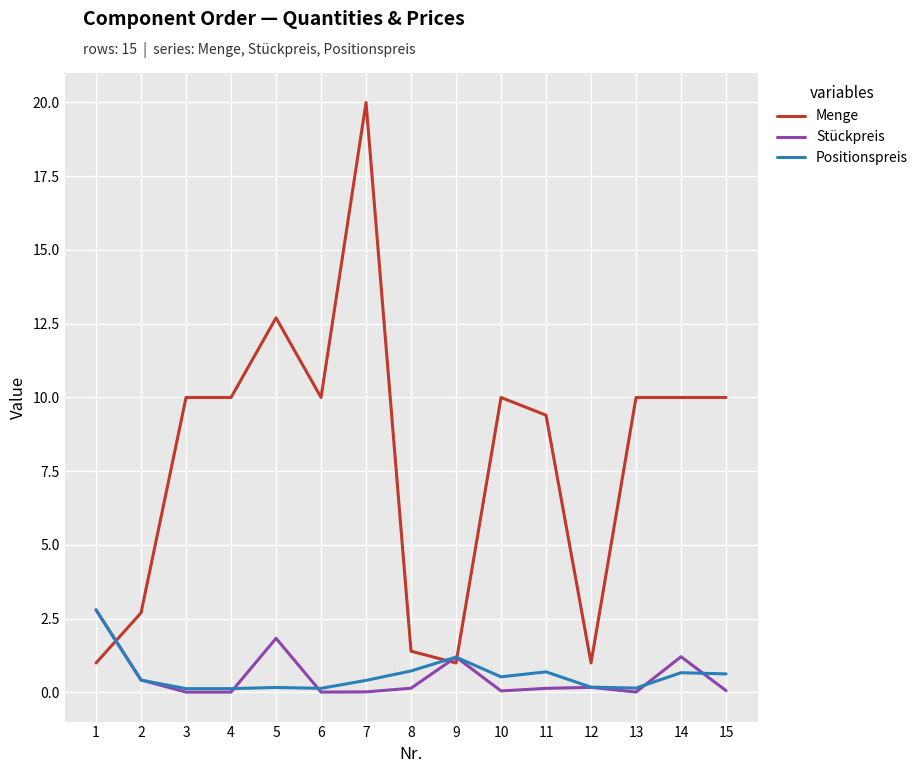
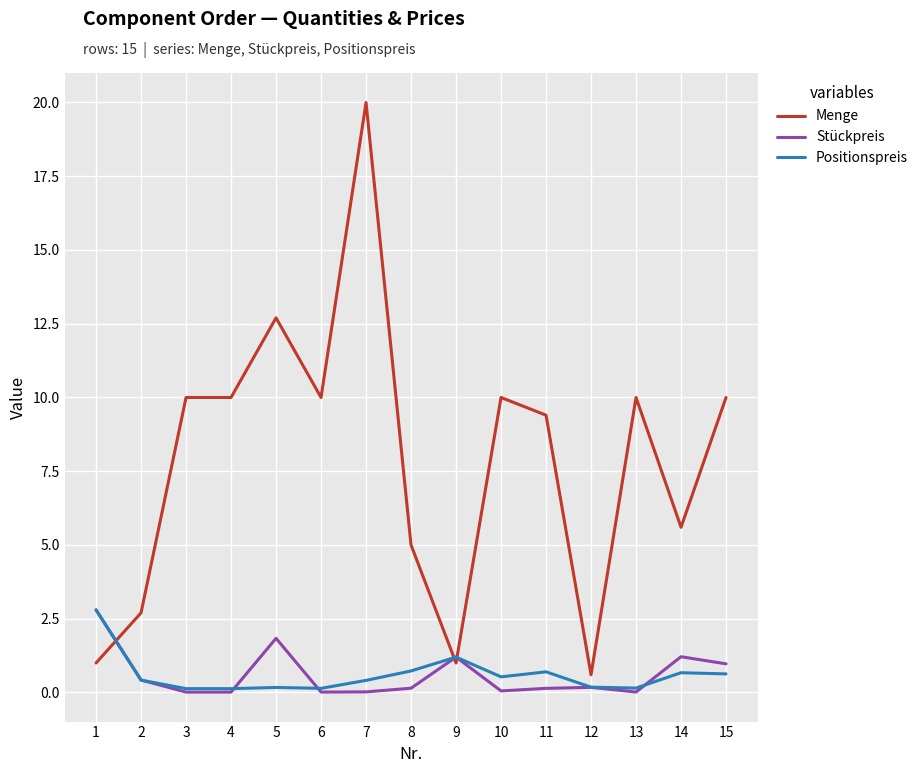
Menge, 8: 1.4 -> 5.0
Menge, 12: 1.0 -> 0.6
Menge, 14: 10.0 -> 5.6
Stückpreis, 15: 0.1 -> 1.0
